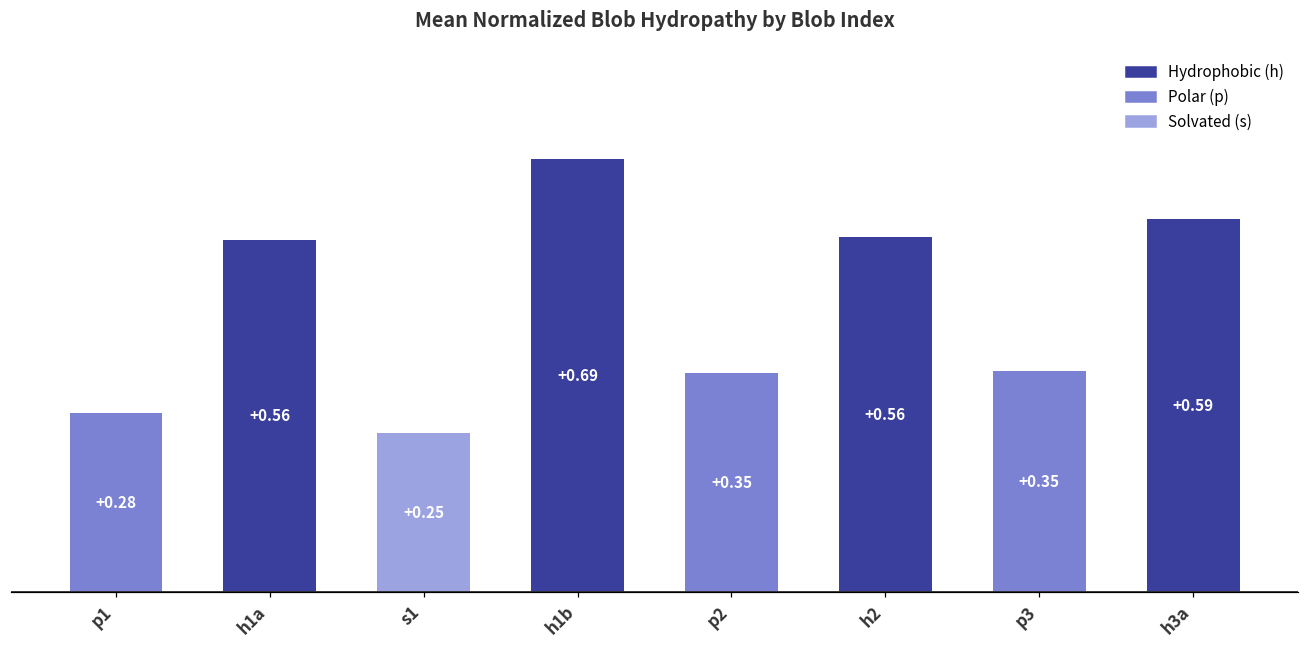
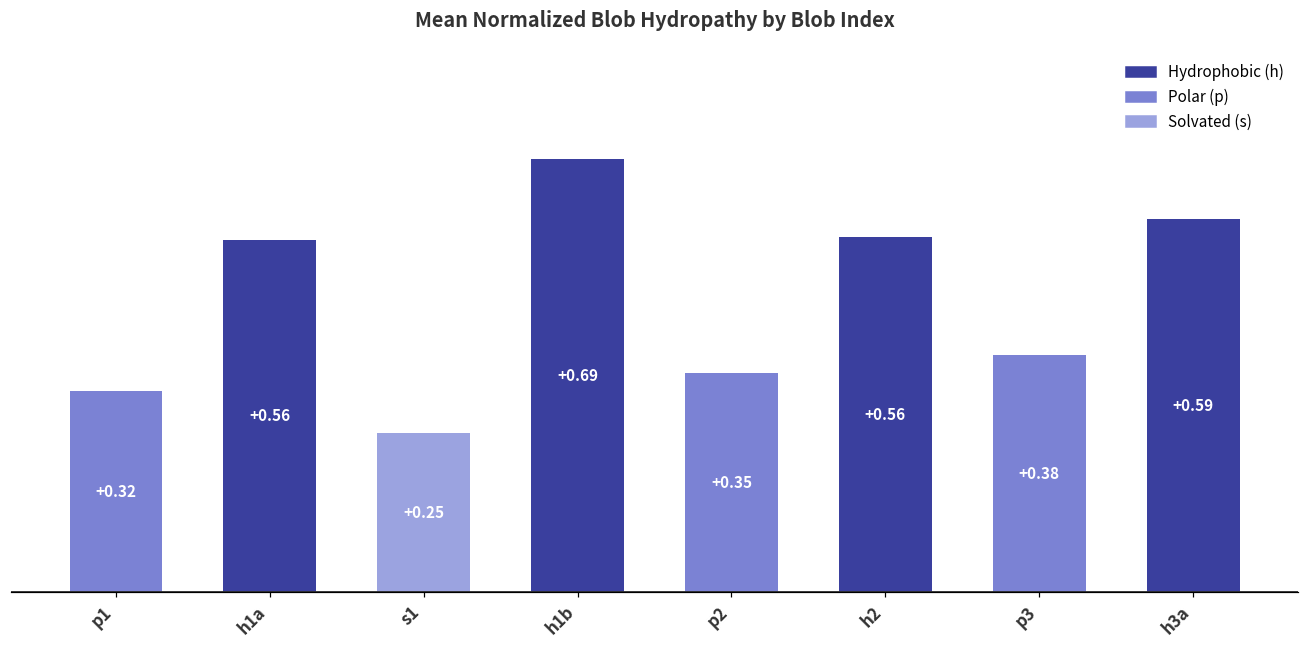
p1: +0.28 -> +0.32
p3: +0.35 -> +0.38
